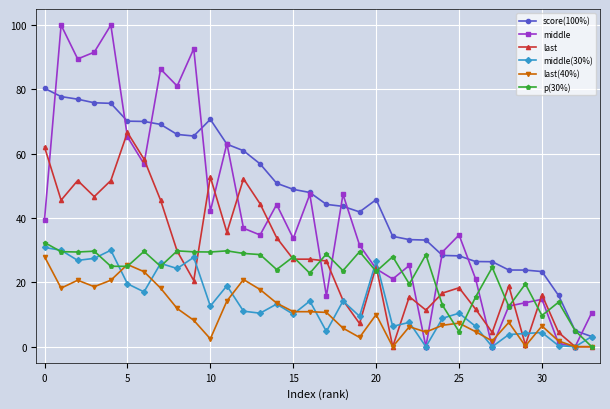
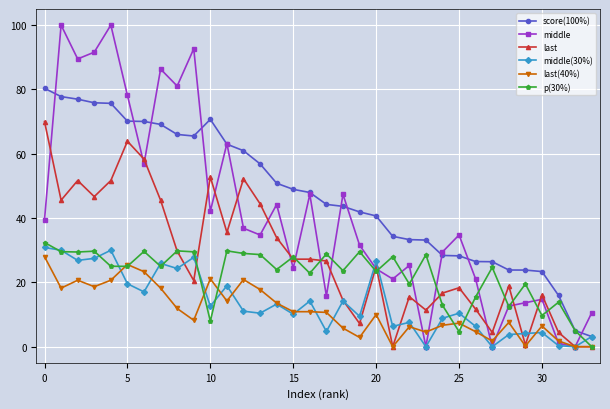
last, 0: 62 -> 70
middle, 5: 65 -> 78
last, 5: 67 -> 64
last(40%), 10: 2 -> 21
p(30%), 10: 29 -> 8
middle, 15: 34 -> 24
score(100%), 20: 46 -> 41
